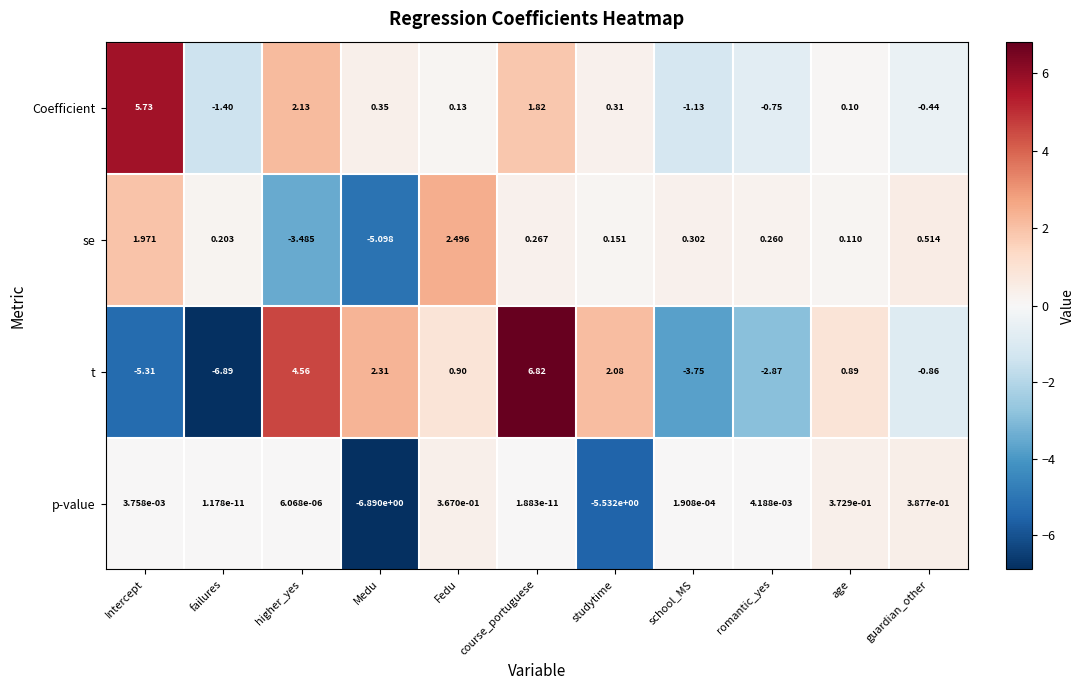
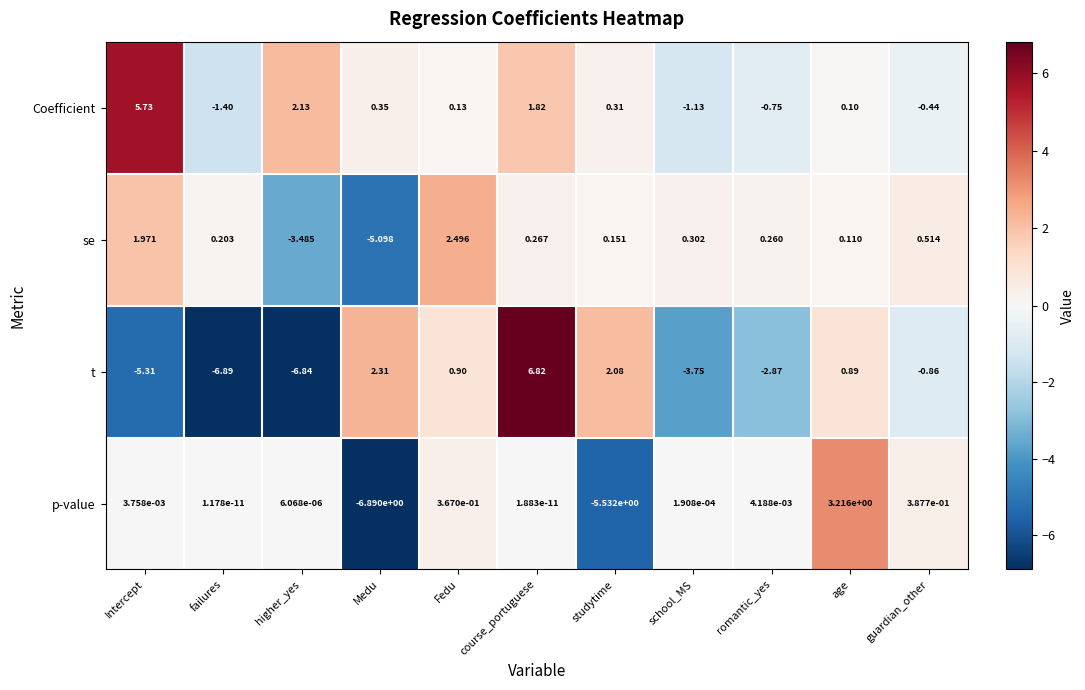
t, higher_yes: 4.56 -> -6.84
p-value, age: 3.729e-01 -> 3.216e+00
